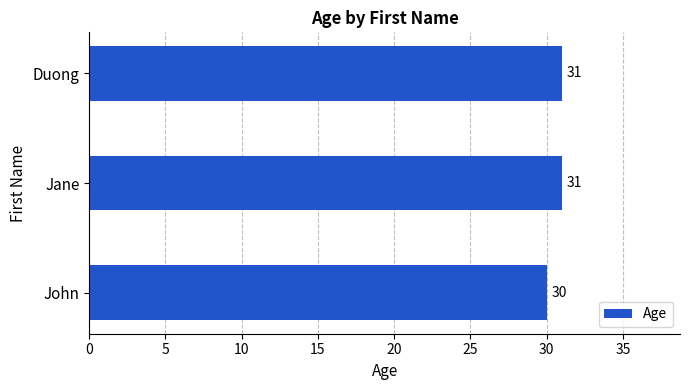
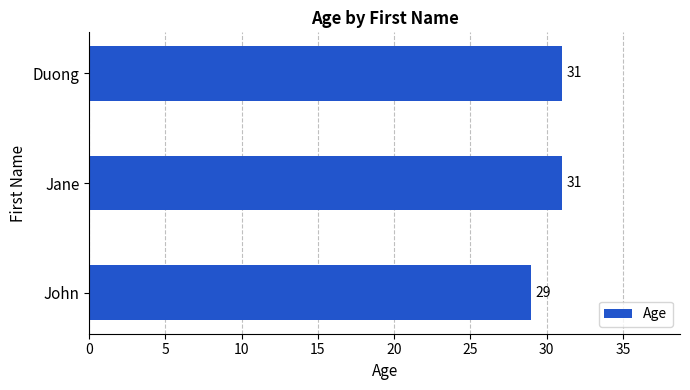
John: 30 -> 29
